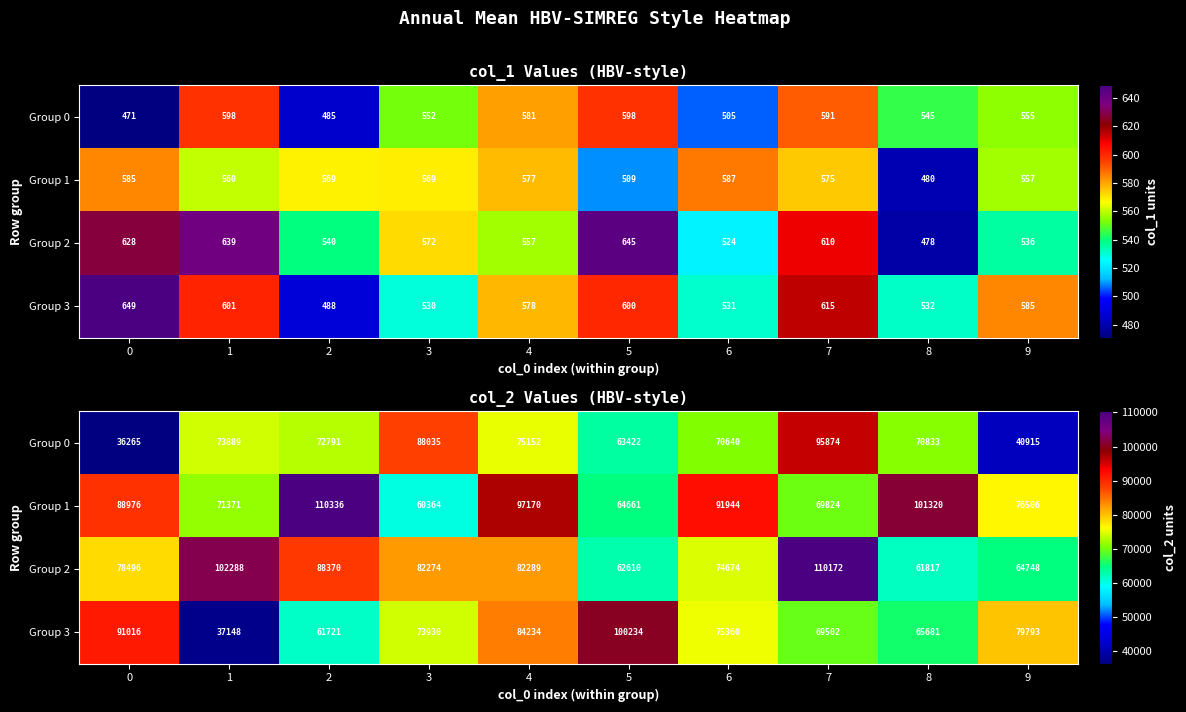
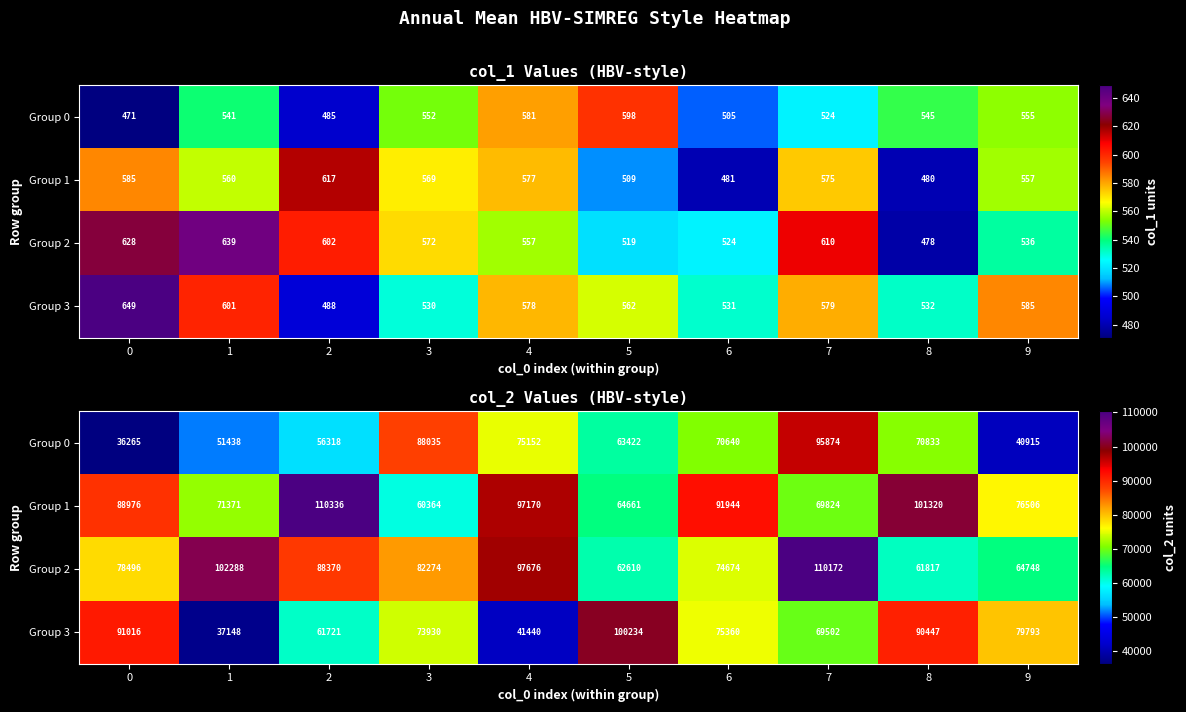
col_1 Values (HBV-style), Group 0, 1: 598 -> 541
col_1 Values (HBV-style), Group 0, 7: 591 -> 524
col_1 Values (HBV-style), Group 1, 2: 569 -> 617
col_1 Values (HBV-style), Group 1, 6: 587 -> 481
col_1 Values (HBV-style), Group 2, 2: 540 -> 602
col_1 Values (HBV-style), Group 2, 5: 645 -> 519
col_1 Values (HBV-style), Group 3, 5: 600 -> 562
col_1 Values (HBV-style), Group 3, 7: 615 -> 579
col_2 Values (HBV-style), Group 0, 1: 73889 -> 51438
col_2 Values (HBV-style), Group 0, 2: 72791 -> 56318
col_2 Values (HBV-style), Group 2, 4: 82289 -> 97676
col_2 Values (HBV-style), Group 3, 4: 84234 -> 41440
col_2 Values (HBV-style), Group 3, 8: 65681 -> 90447
